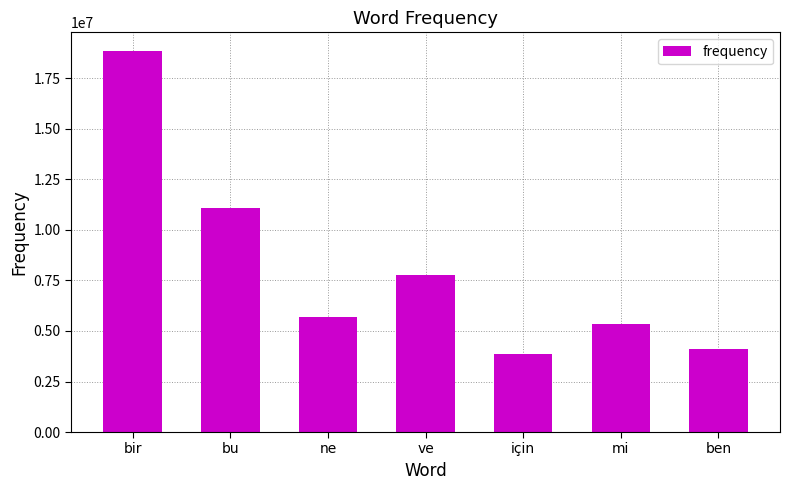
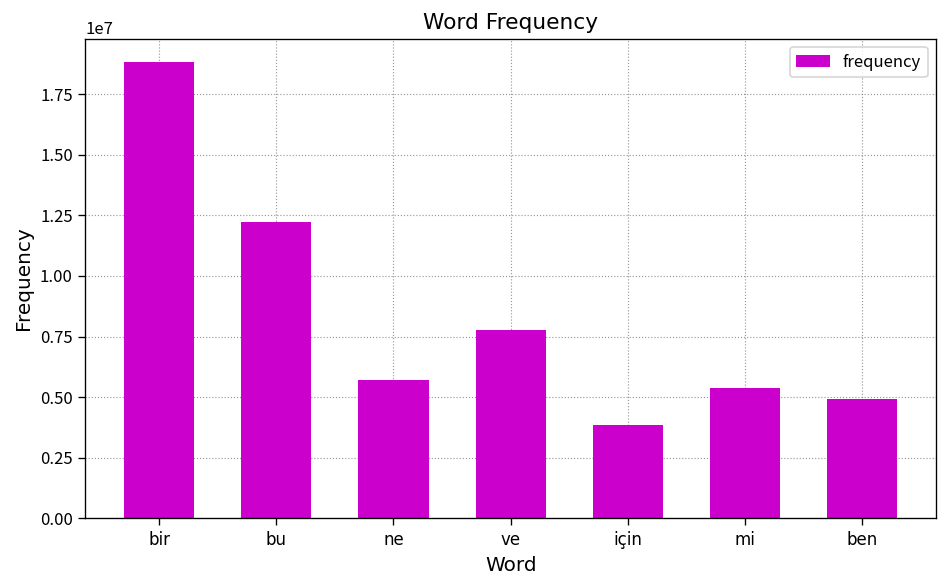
bu: 11100000 -> 12200000
ben: 4100000 -> 4900000
